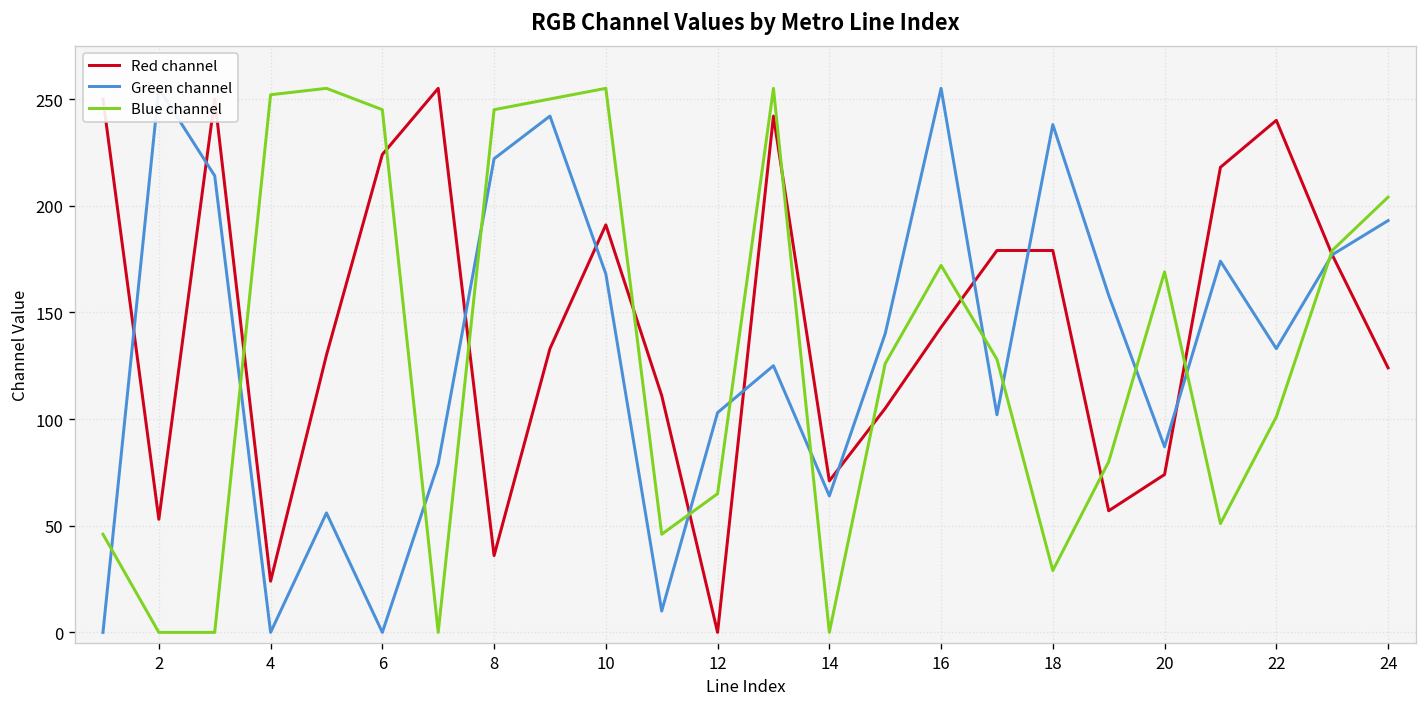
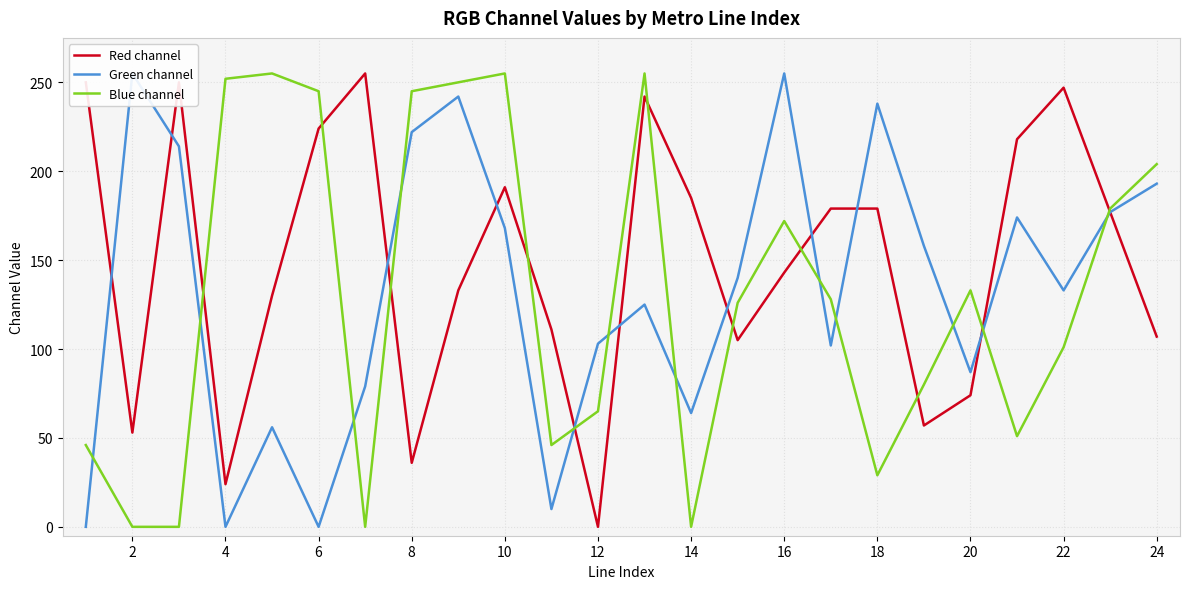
Red channel, 14: 71 -> 185
Blue channel, 20: 169 -> 133
Red channel, 22: 240 -> 247
Red channel, 24: 124 -> 107
